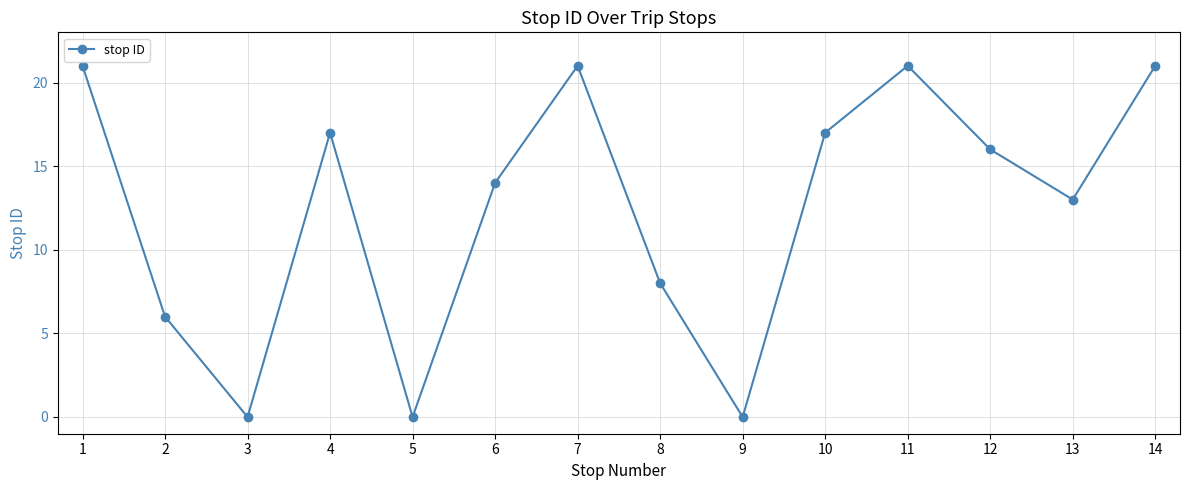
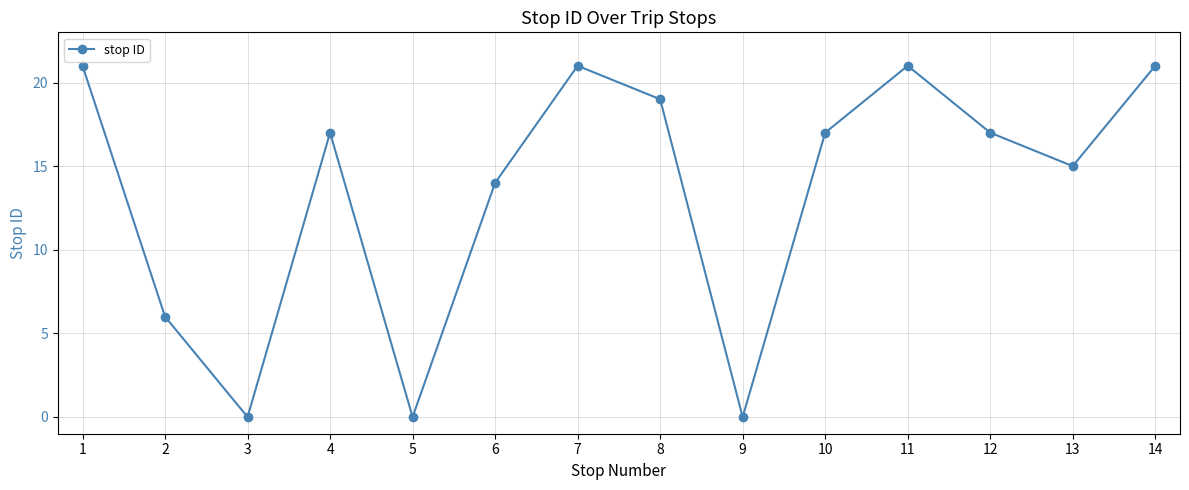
8: 8 -> 19
12: 16 -> 17
13: 13 -> 15
